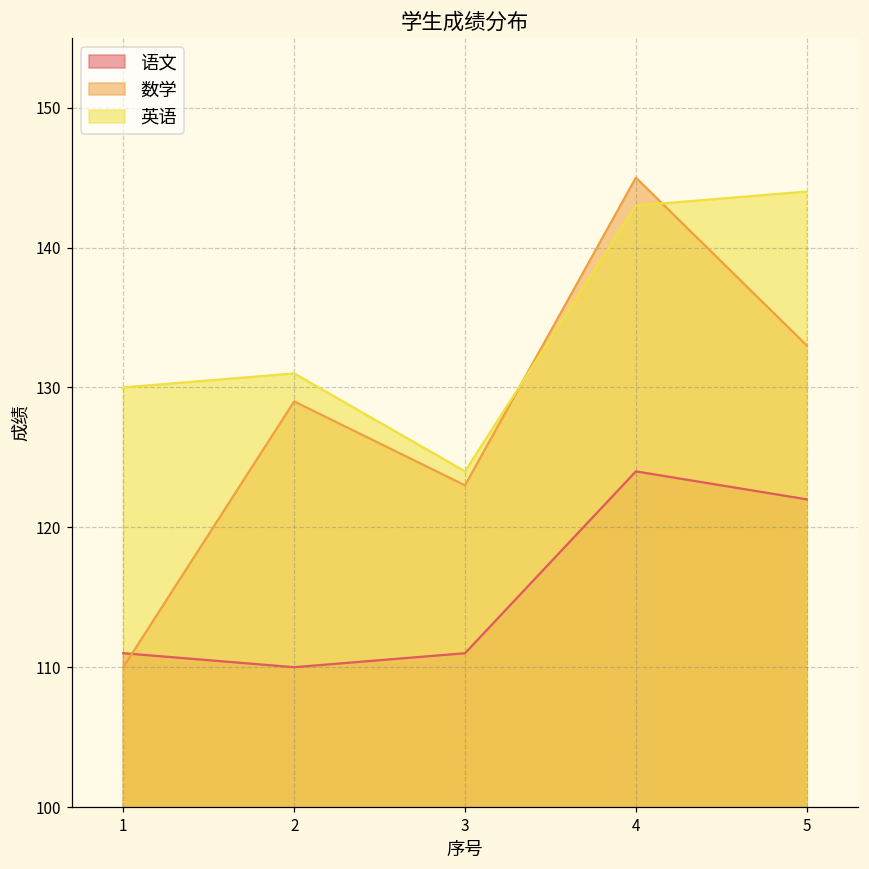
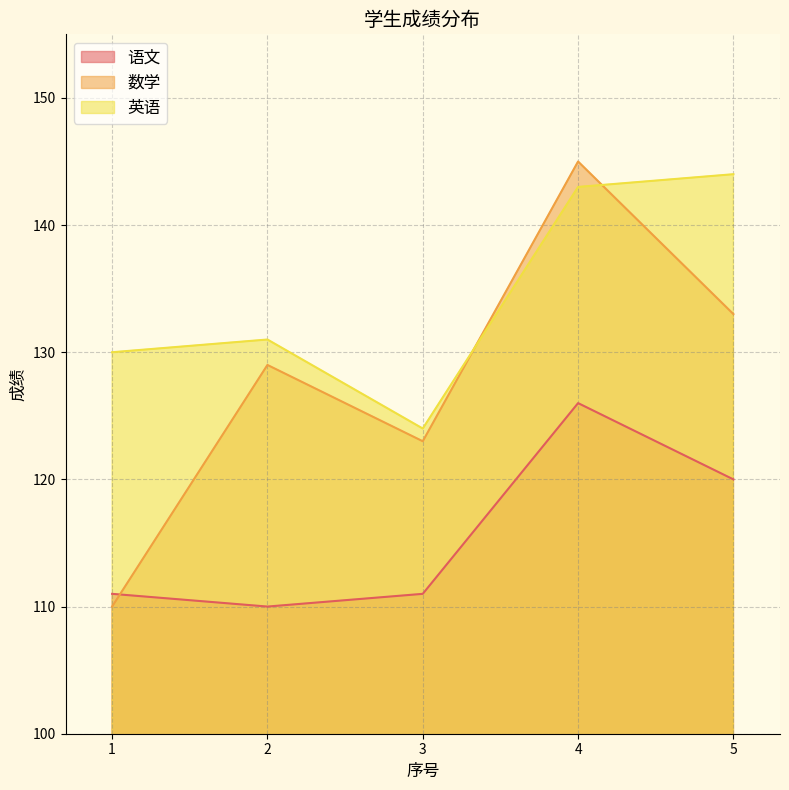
语文, 4: 124 -> 126
语文, 5: 122 -> 120
